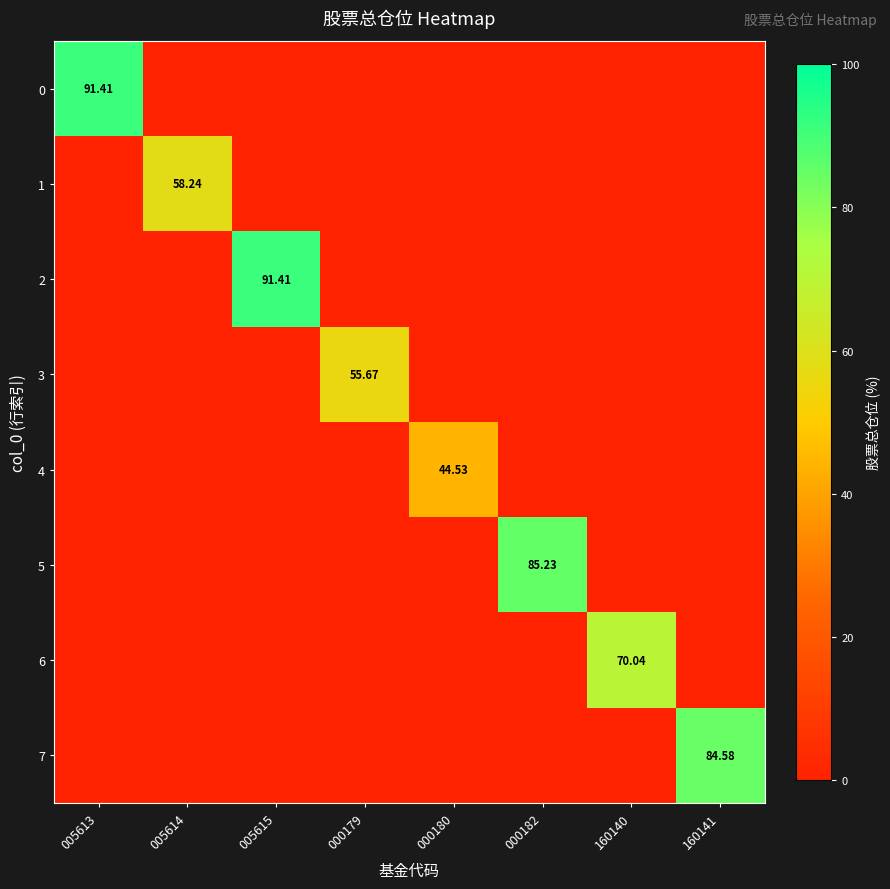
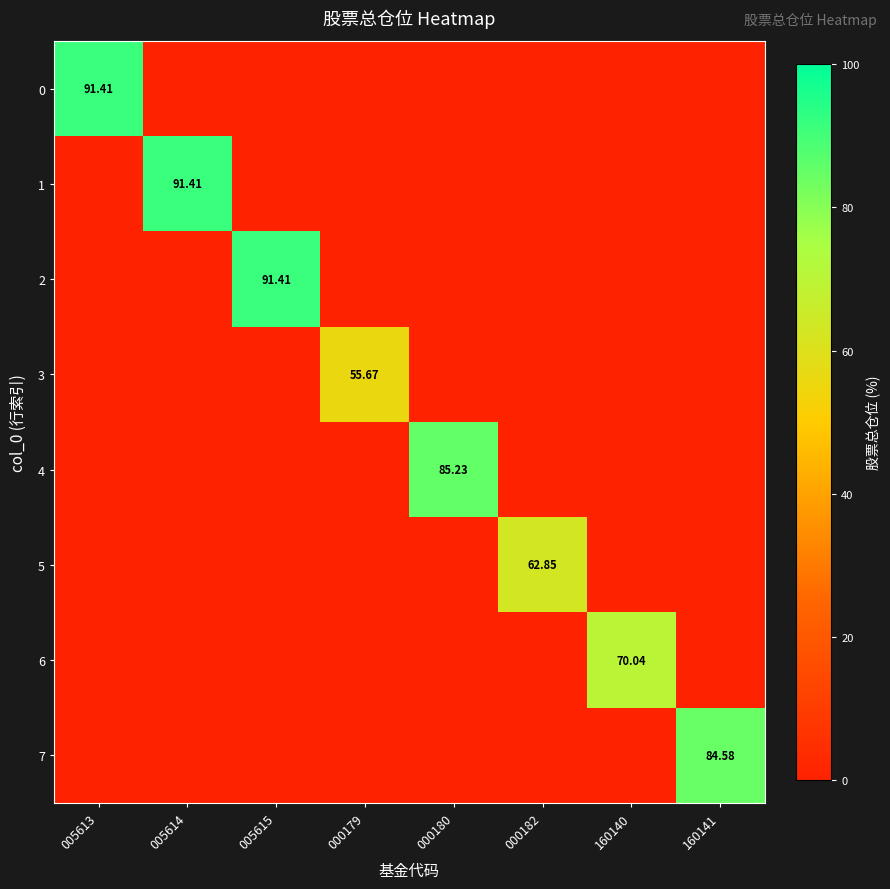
1, 005614: 58.24 -> 91.41
4, 000180: 44.53 -> 85.23
5, 000182: 85.23 -> 62.85
